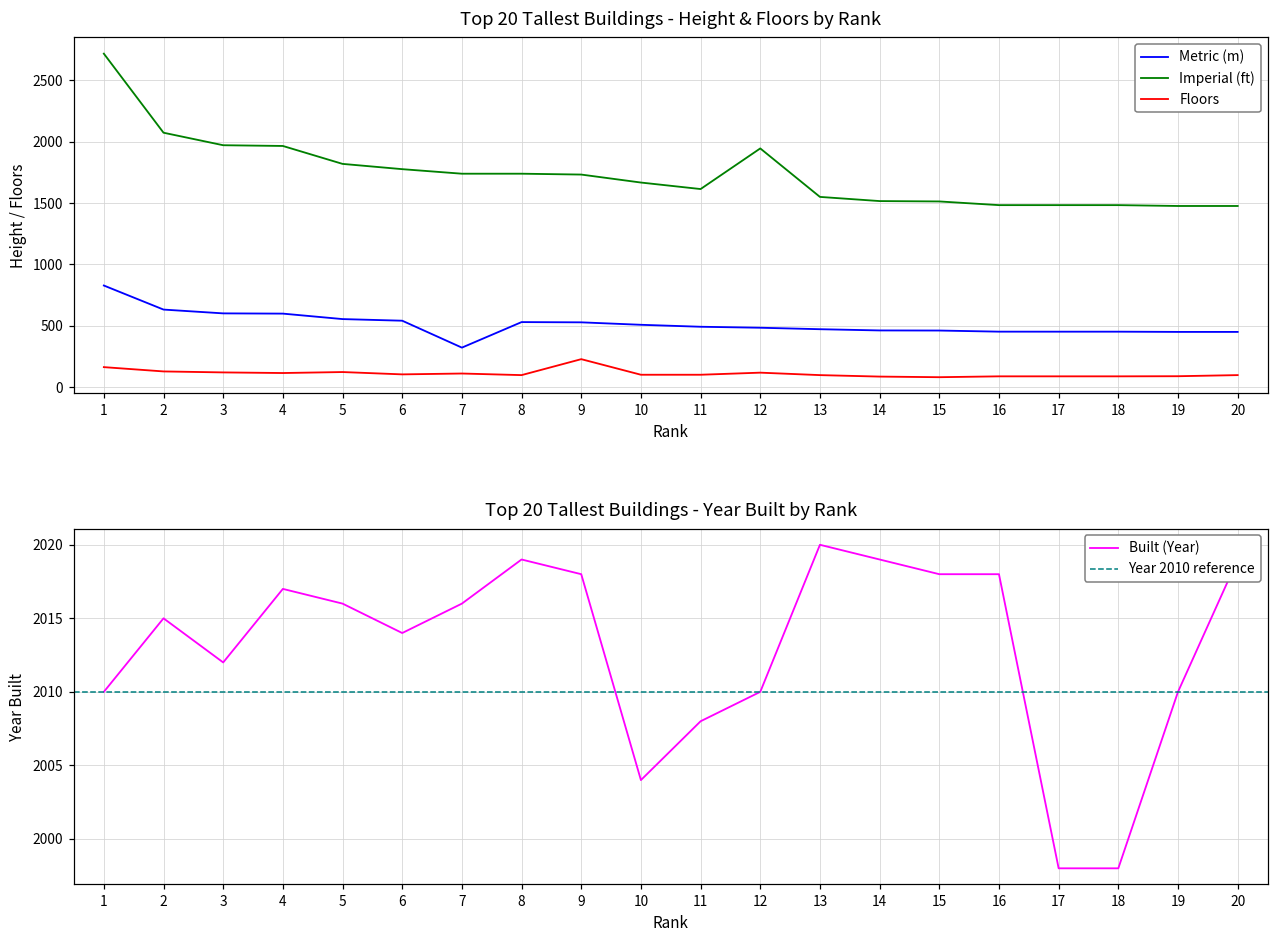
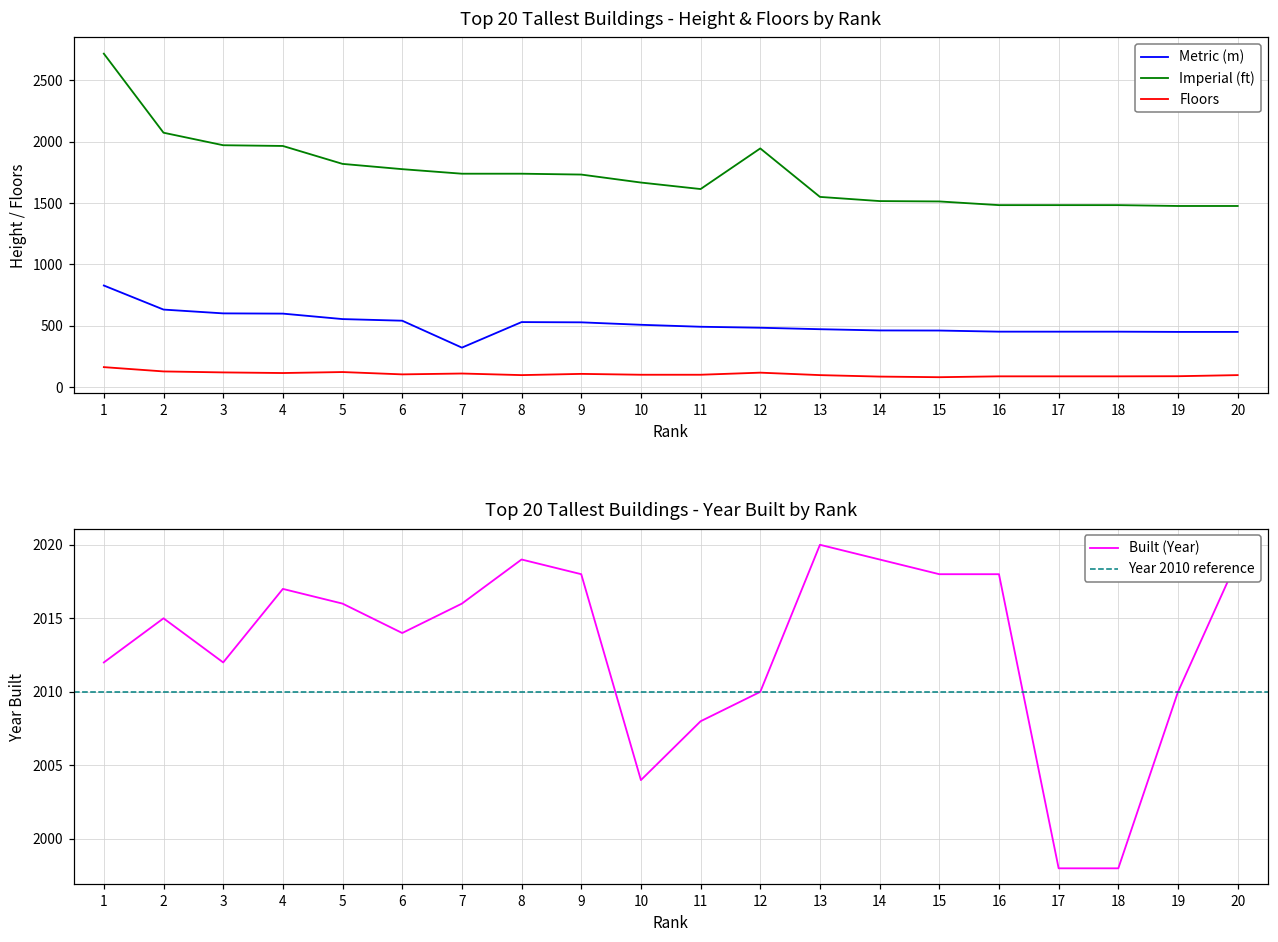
Top 20 Tallest Buildings - Height & Floors by Rank, Floors, 9: 230 -> 110
Top 20 Tallest Buildings - Year Built by Rank, 1: 2010 -> 2012
